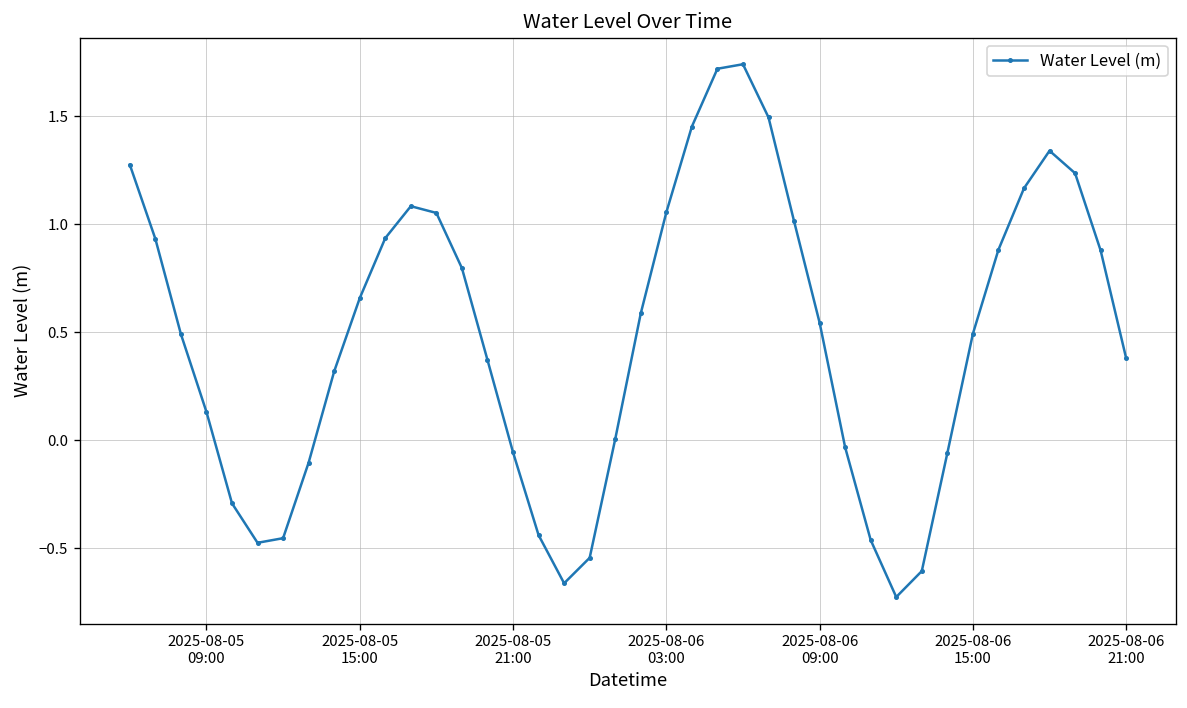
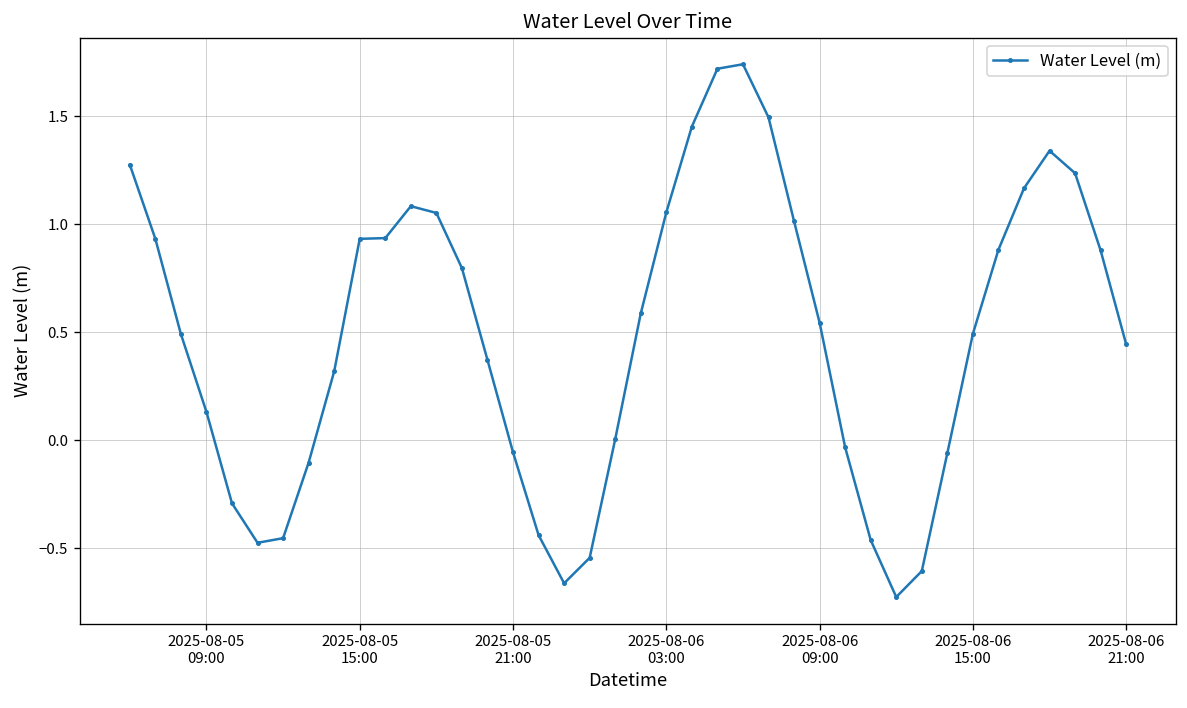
2025-08-05 15:00: 0.66 -> 0.93
2025-08-06 21:00: 0.38 -> 0.44
